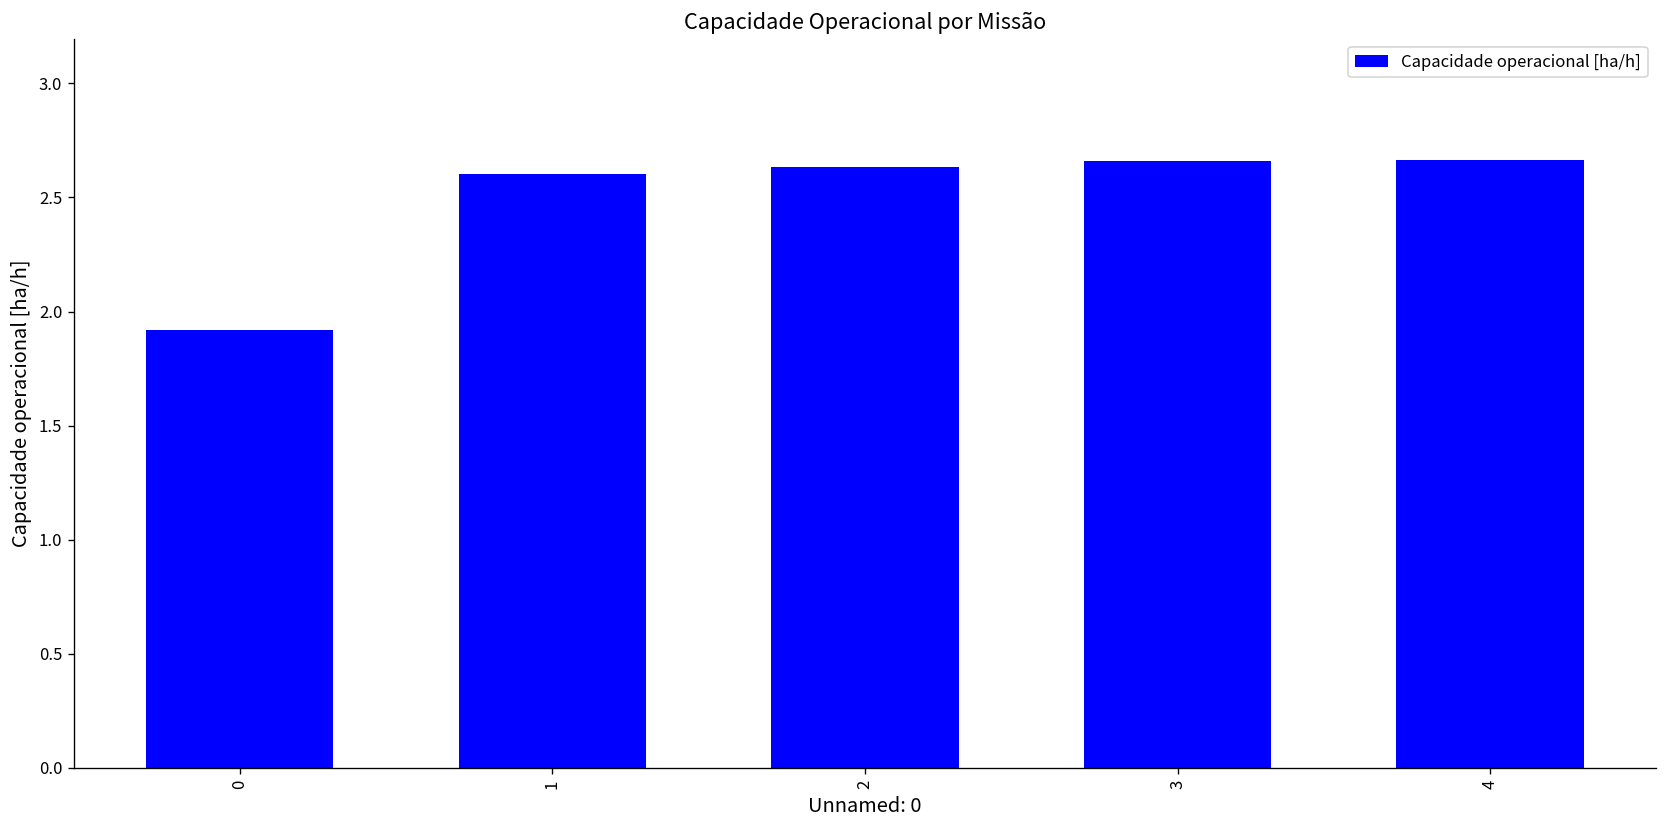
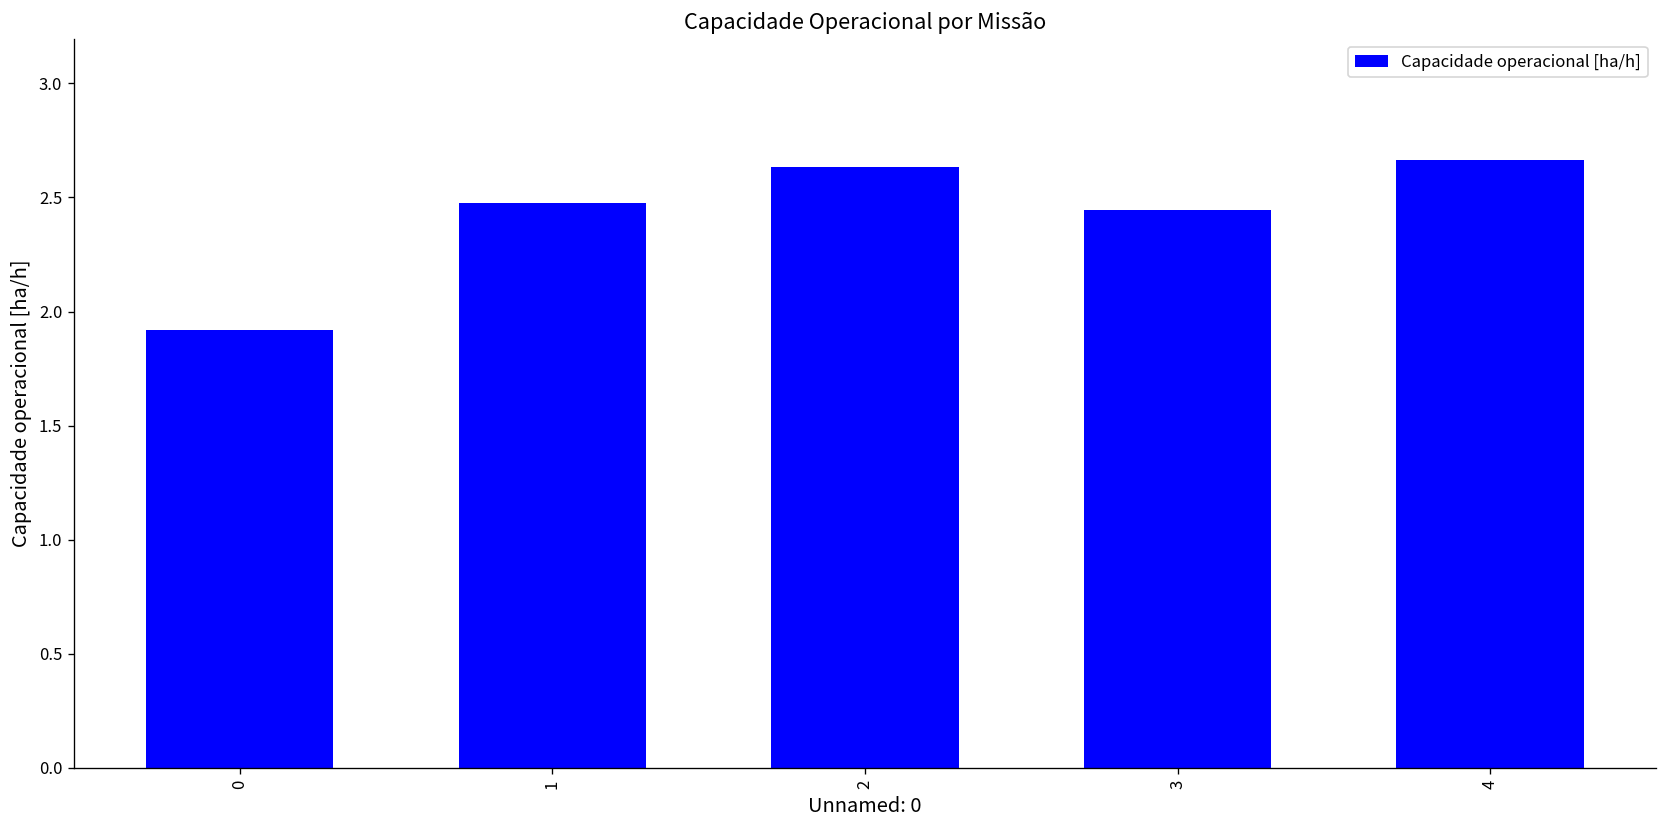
1: 2.60 -> 2.48
3: 2.66 -> 2.45
